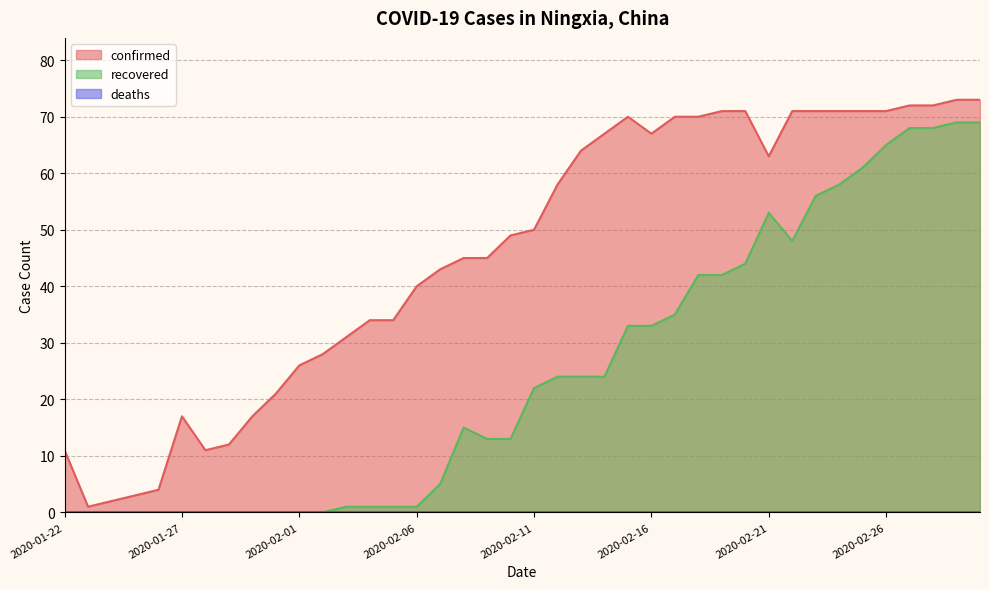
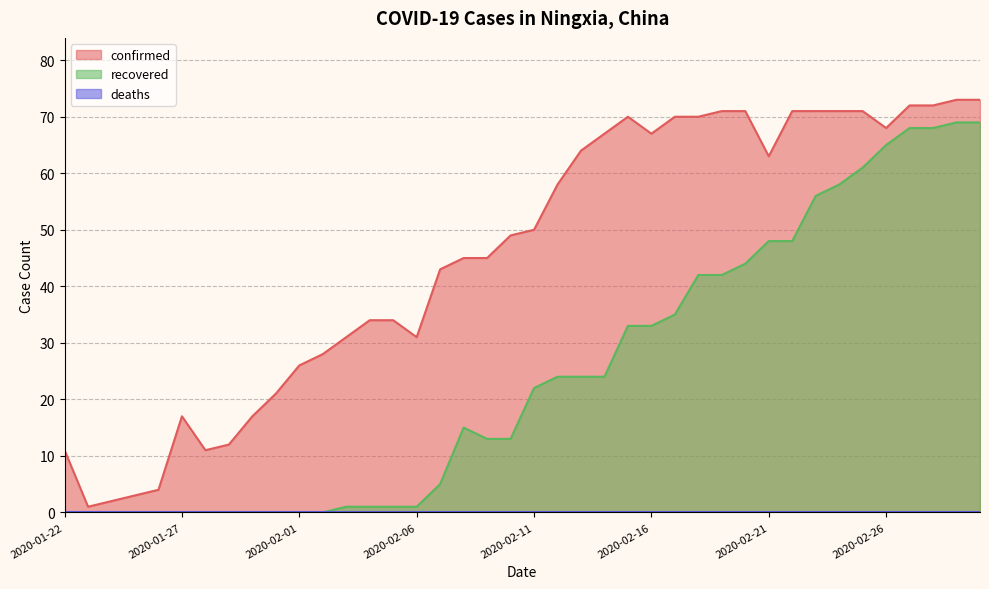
confirmed, 2020-02-06: 40 -> 31
recovered, 2020-02-21: 53 -> 48
confirmed, 2020-02-26: 71 -> 68
